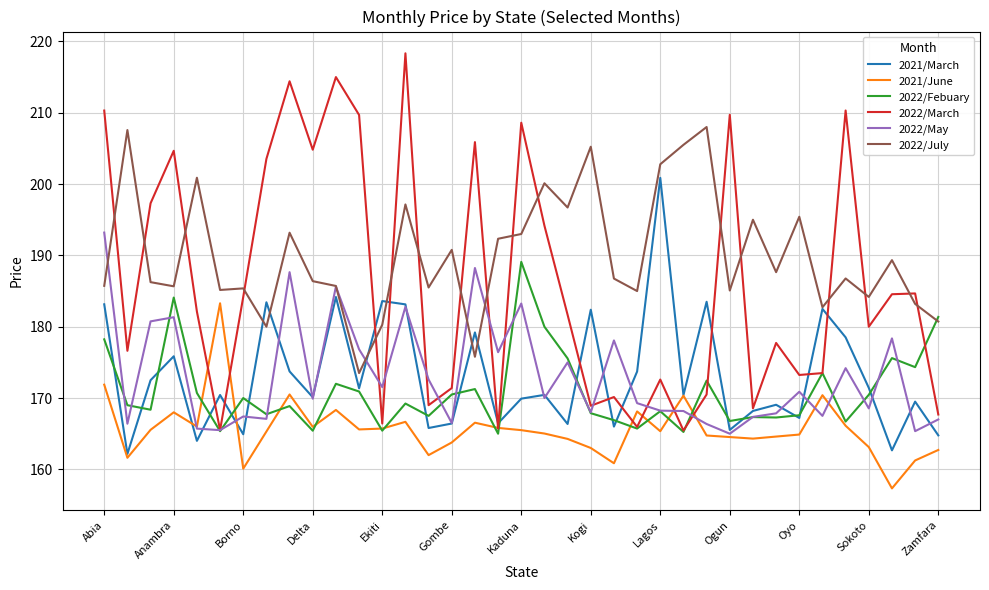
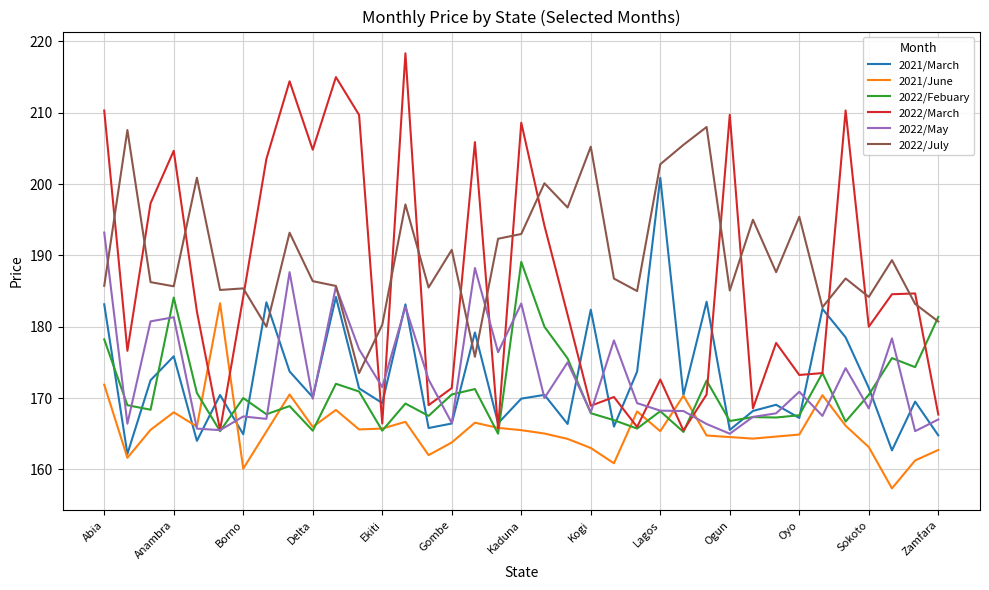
2021/March, Ekiti: 184 -> 169
